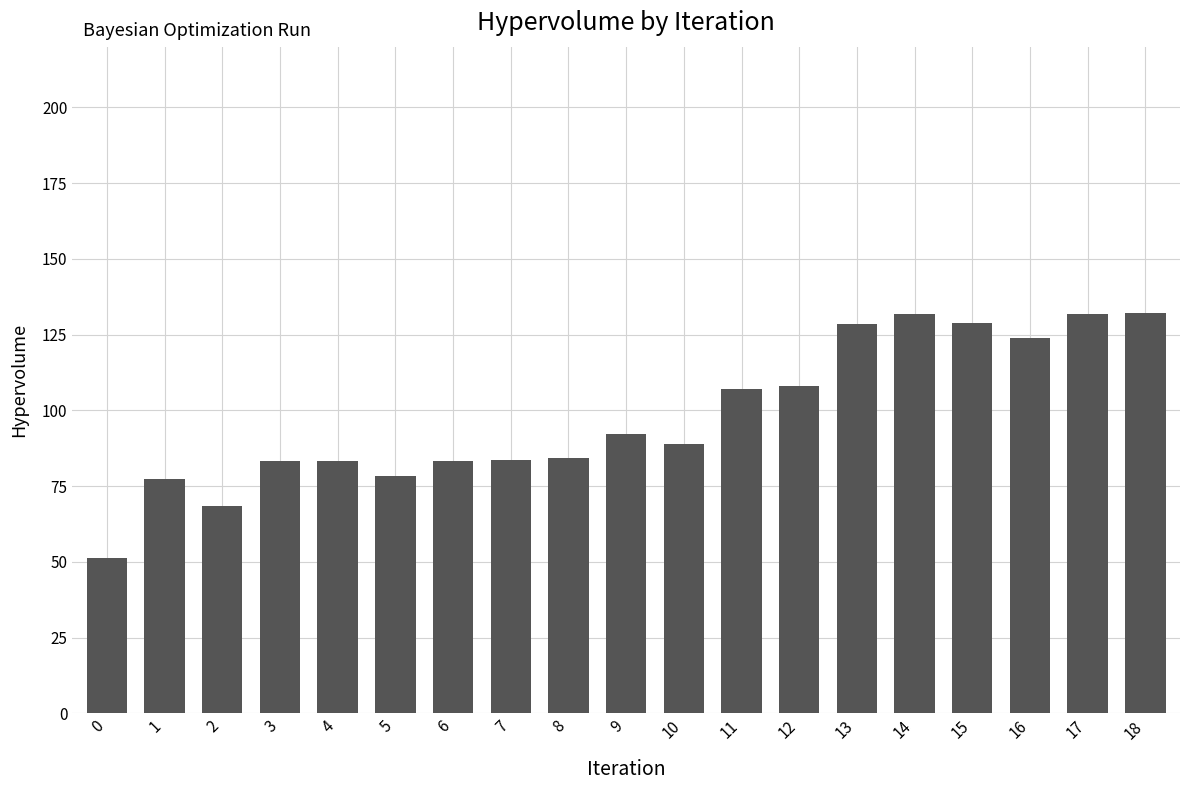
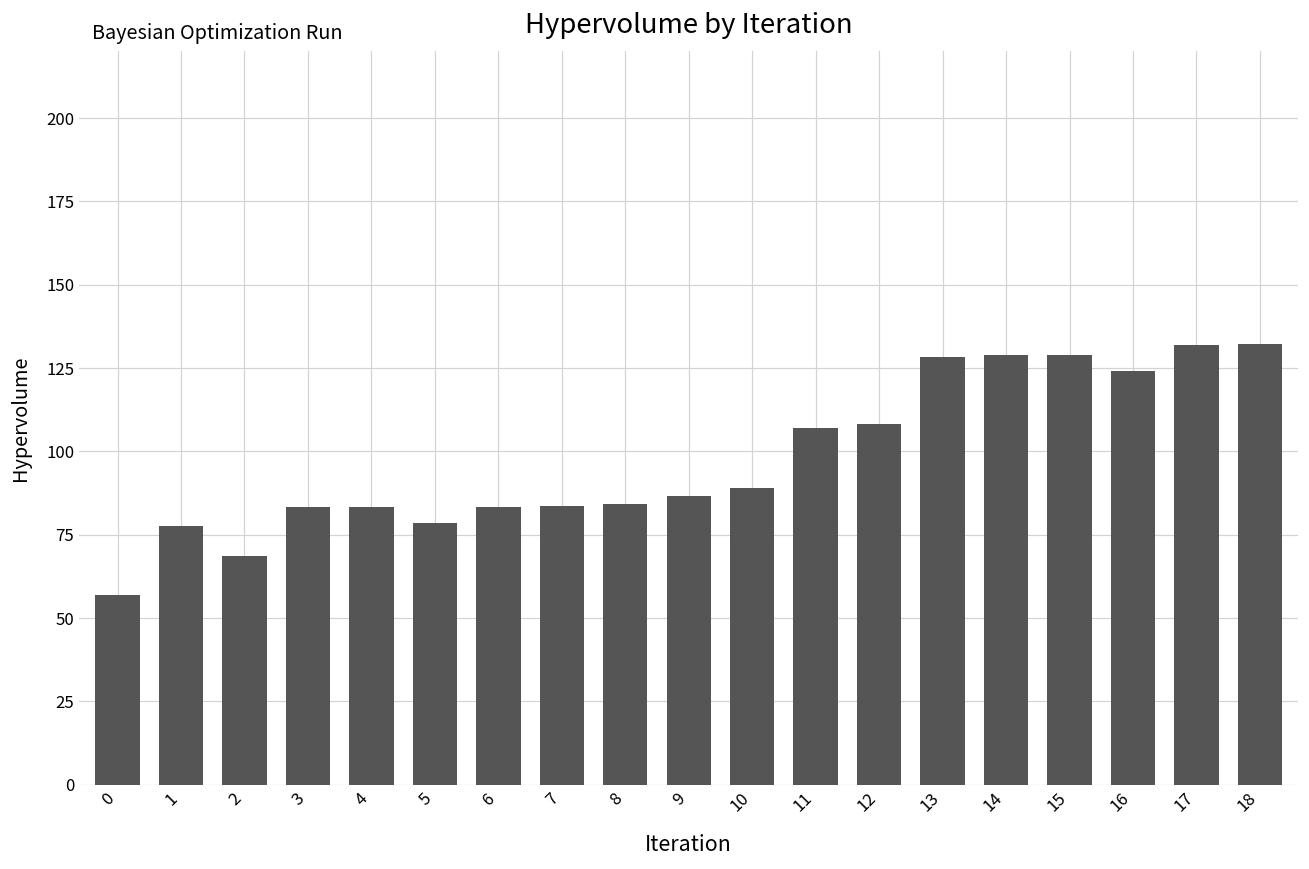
0: 51 -> 57
9: 92 -> 87
14: 132 -> 129
